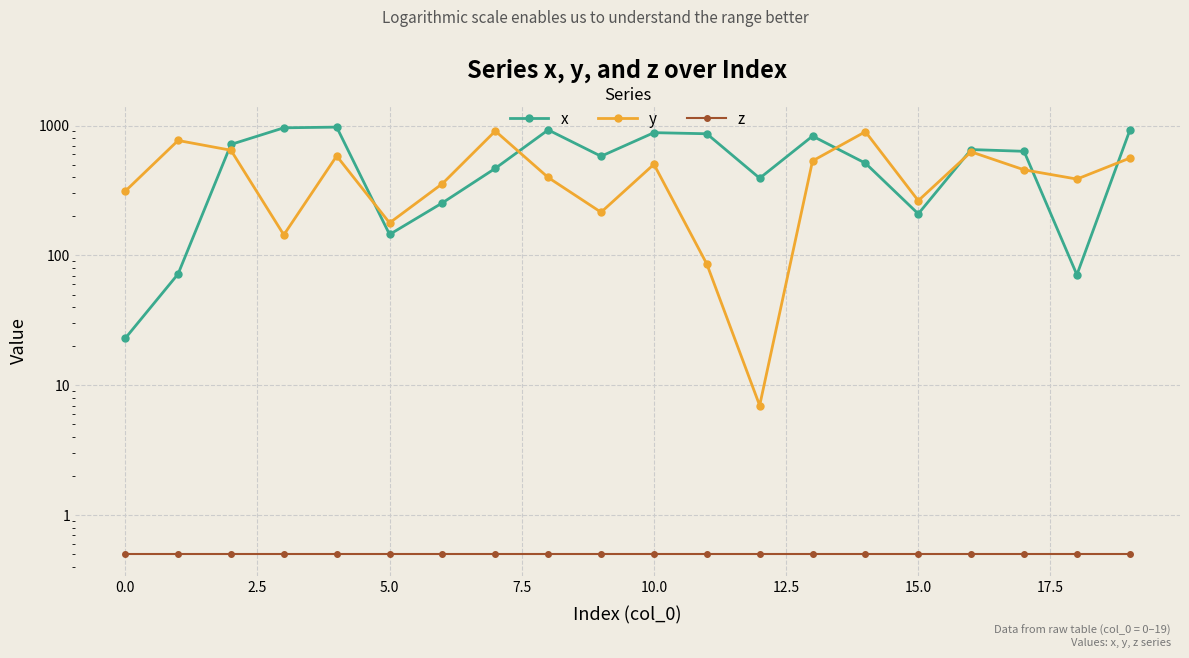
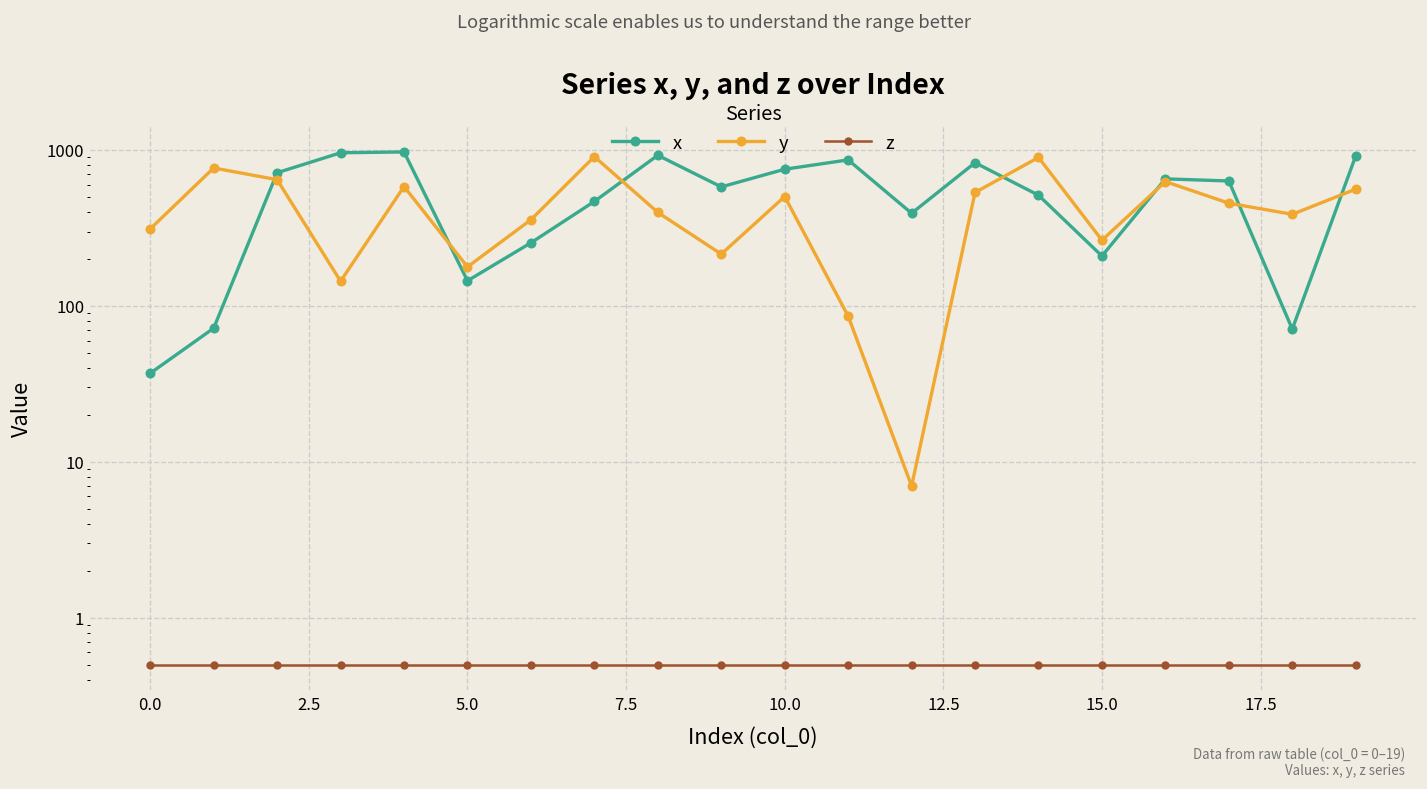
x, 0.0: 23 -> 37
x, 10.0: 900 -> 800
